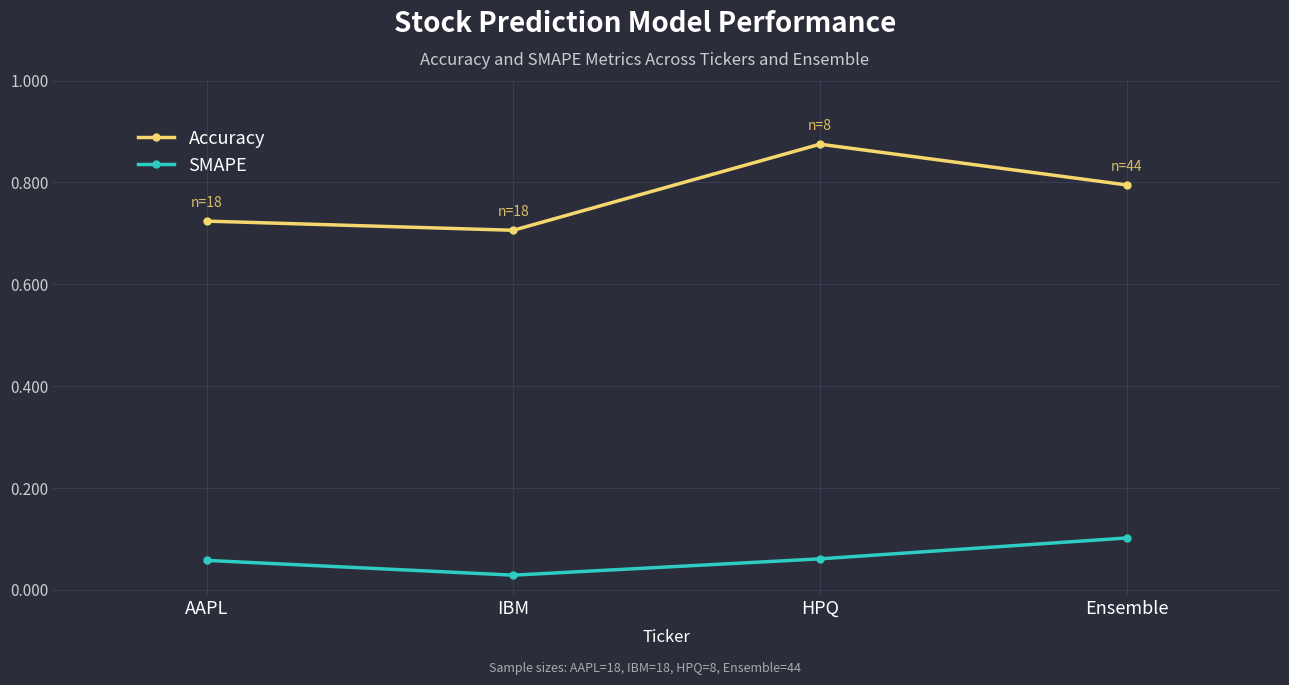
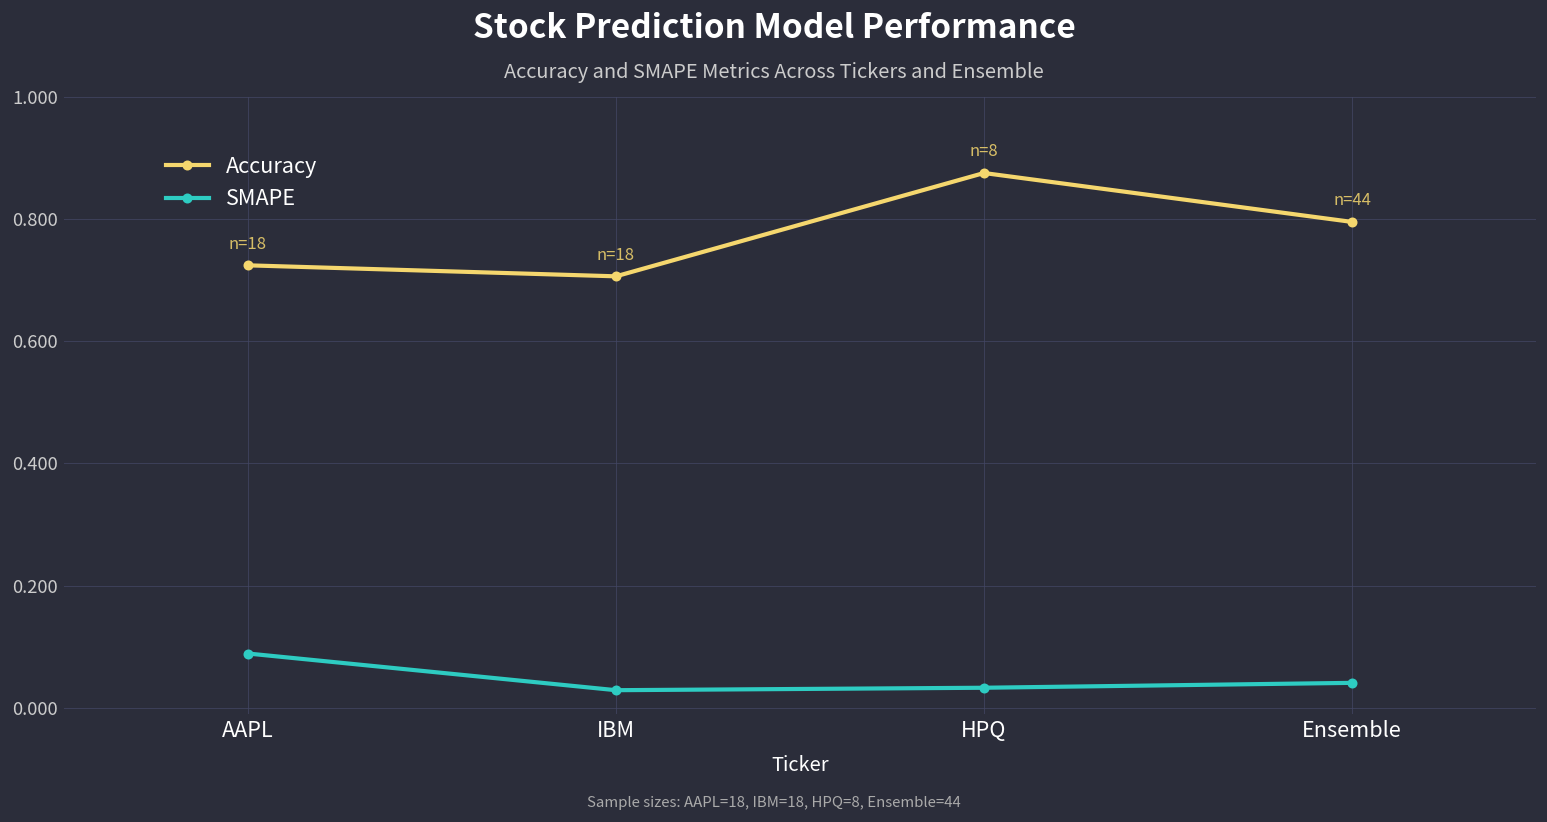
SMAPE, AAPL: 0.06 -> 0.09
SMAPE, HPQ: 0.06 -> 0.03
SMAPE, Ensemble: 0.10 -> 0.04
